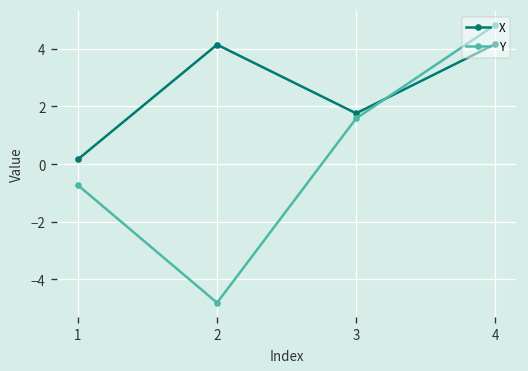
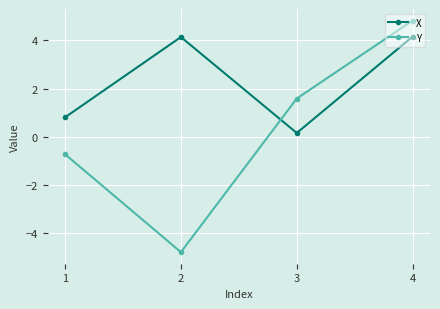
X, 1: 0.2 -> 0.8
X, 3: 1.8 -> 0.2
